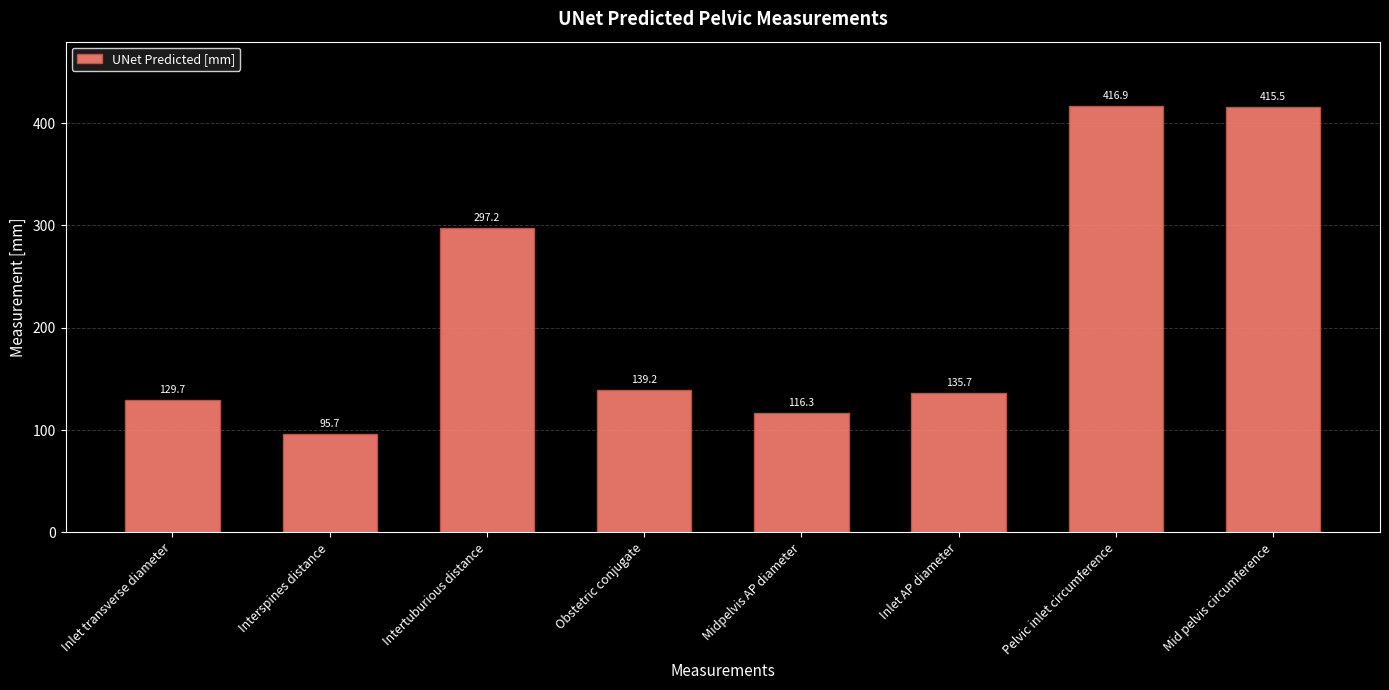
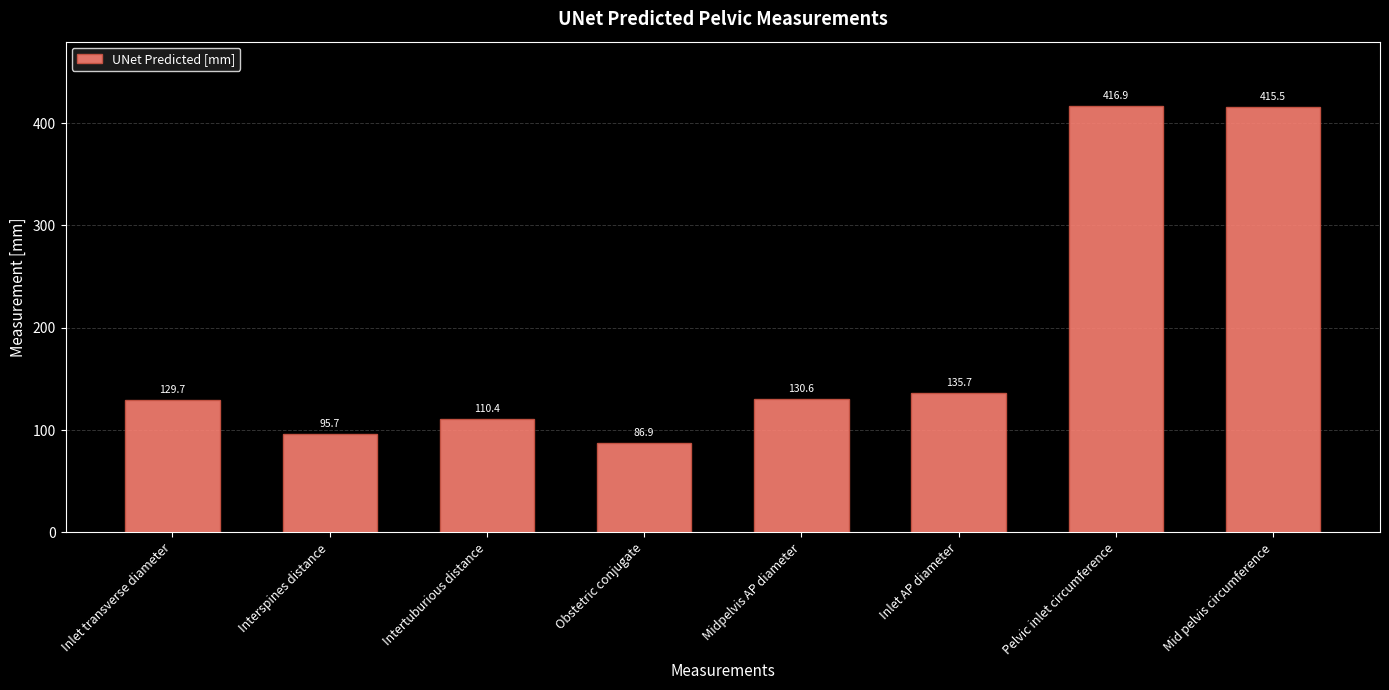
Intertuburious distance: 297.2 -> 110.4
Obstetric conjugate: 139.2 -> 86.9
Midpelvis AP diameter: 116.3 -> 130.6
